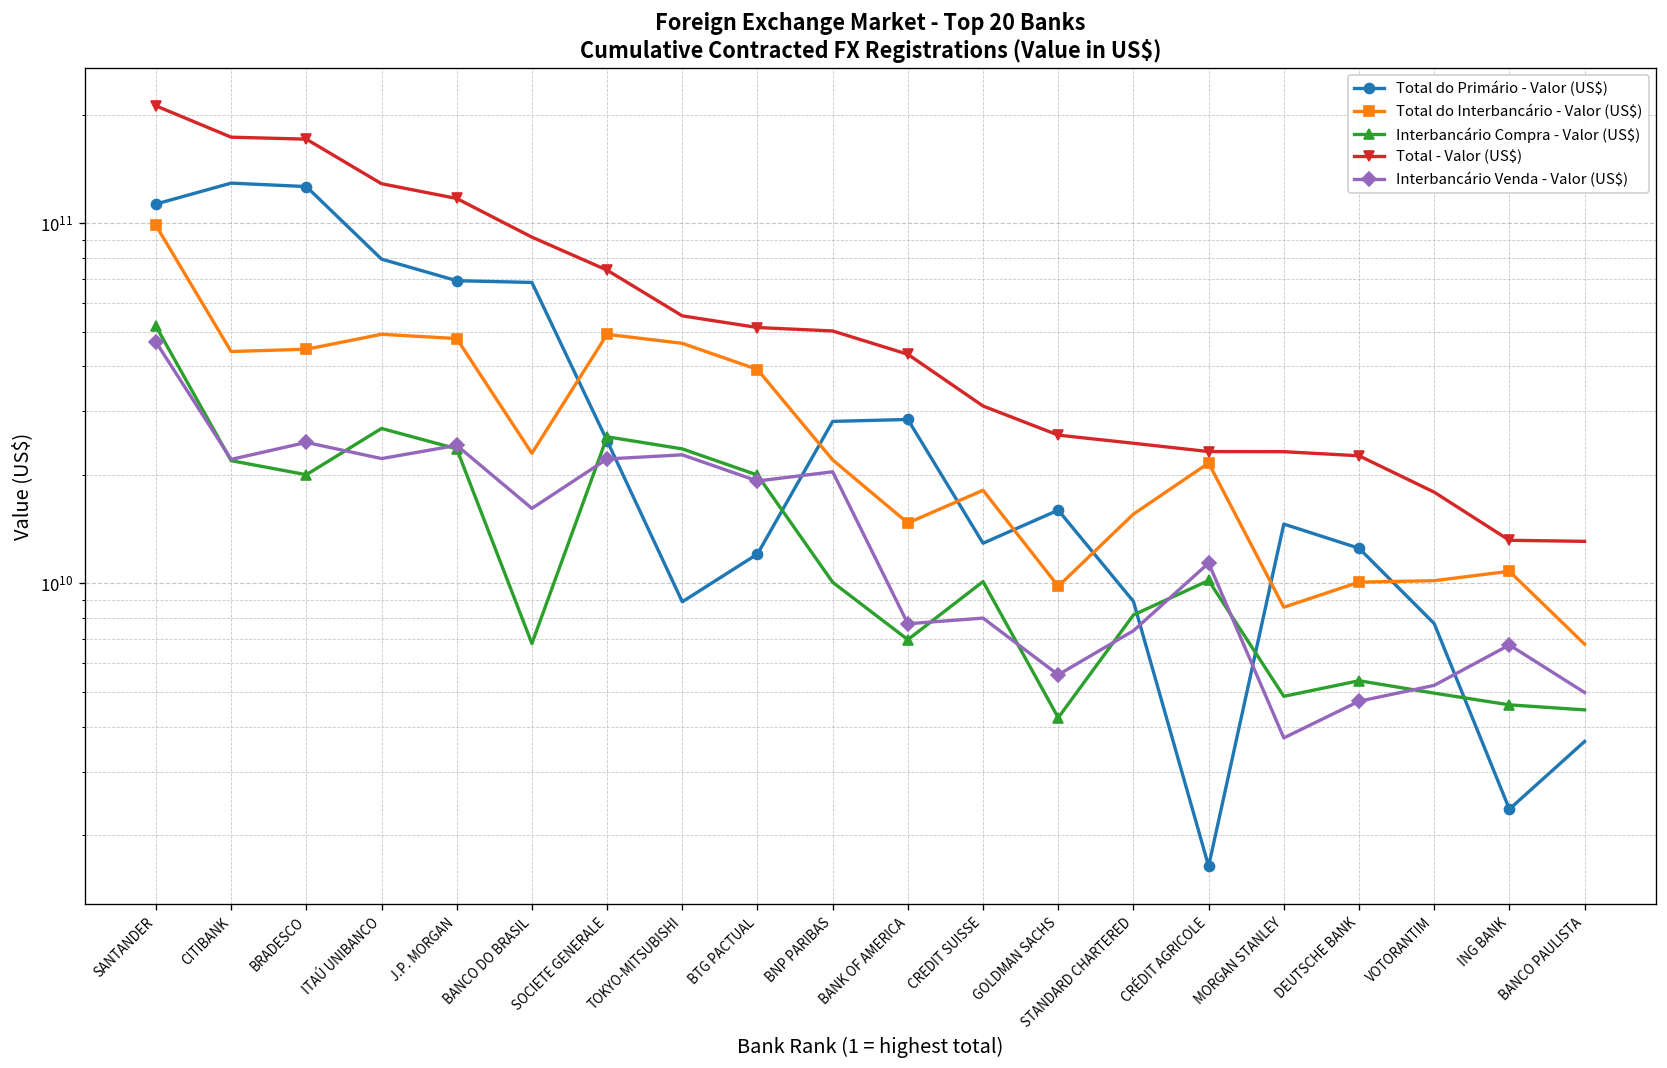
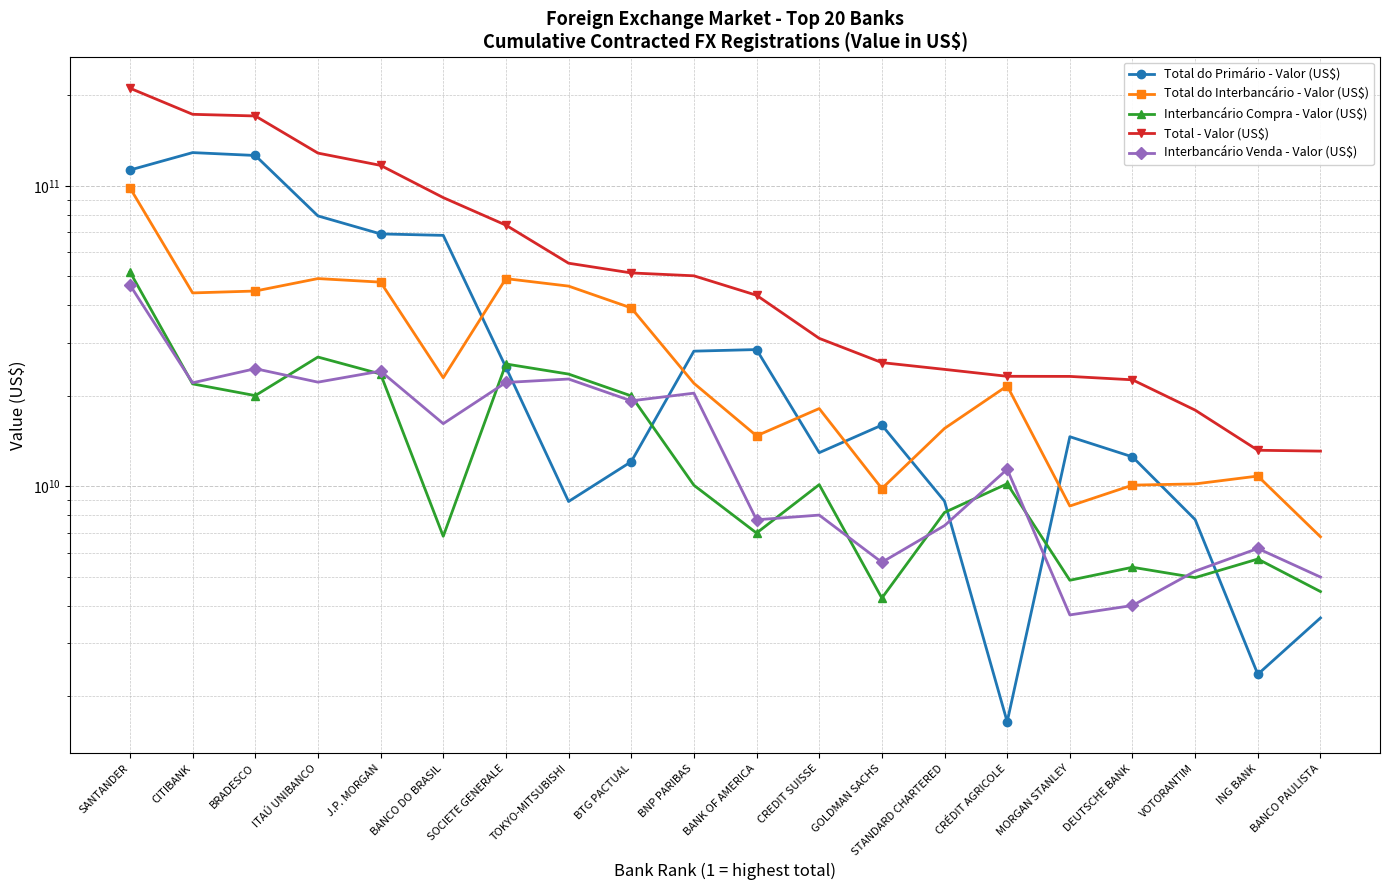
Interbancário Venda - Valor (US$), DEUTSCHE BANK: 4700000000 -> 4000000000
Interbancário Compra - Valor (US$), ING BANK: 4600000000 -> 5700000000
Interbancário Venda - Valor (US$), ING BANK: 6800000000 -> 6200000000
